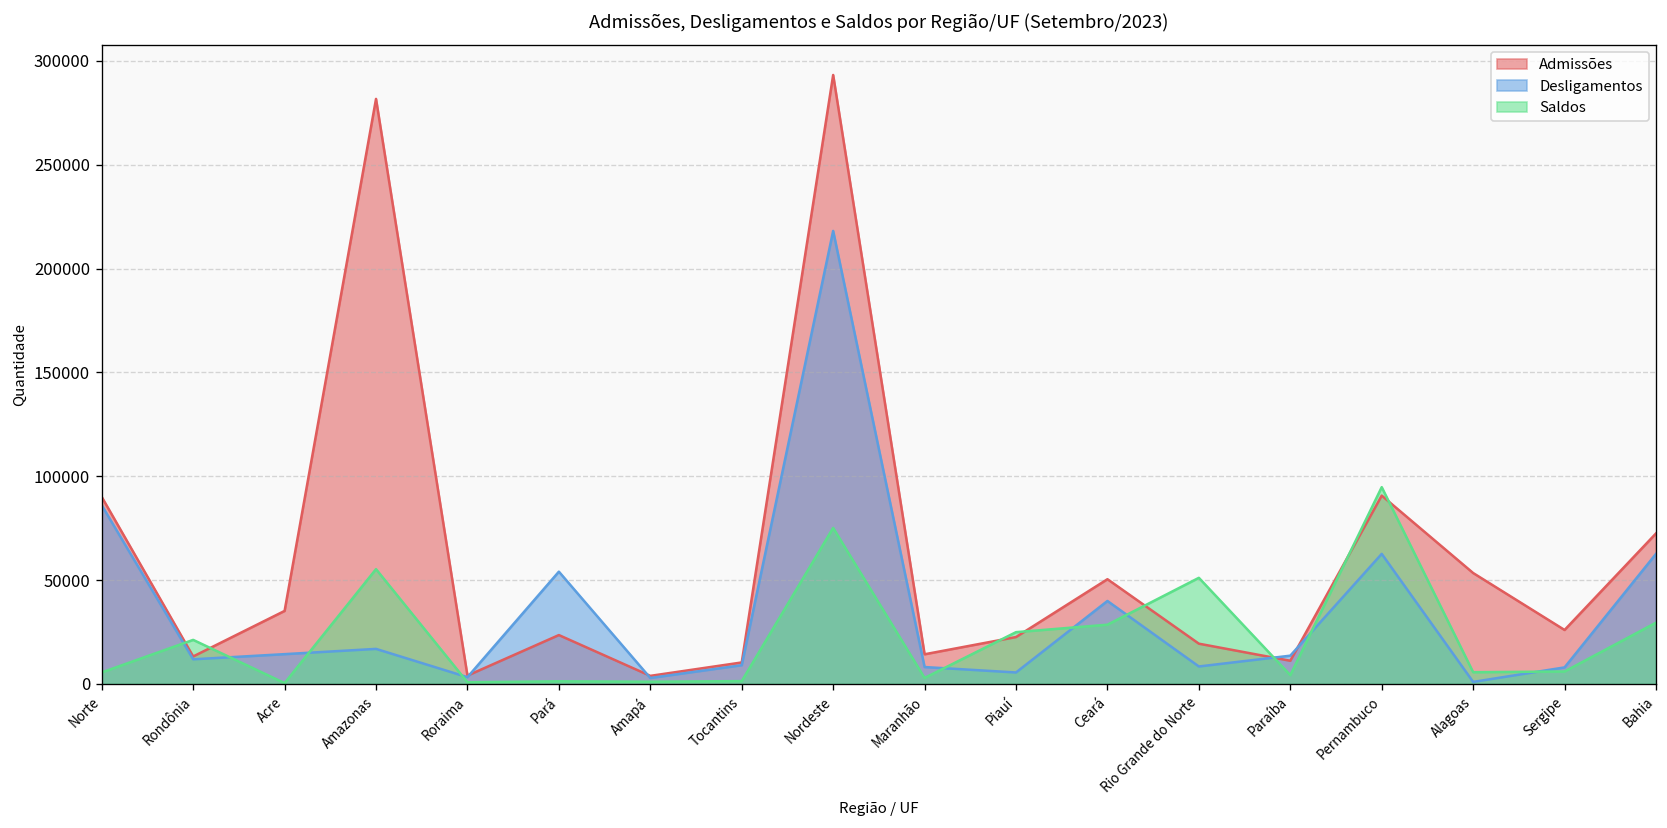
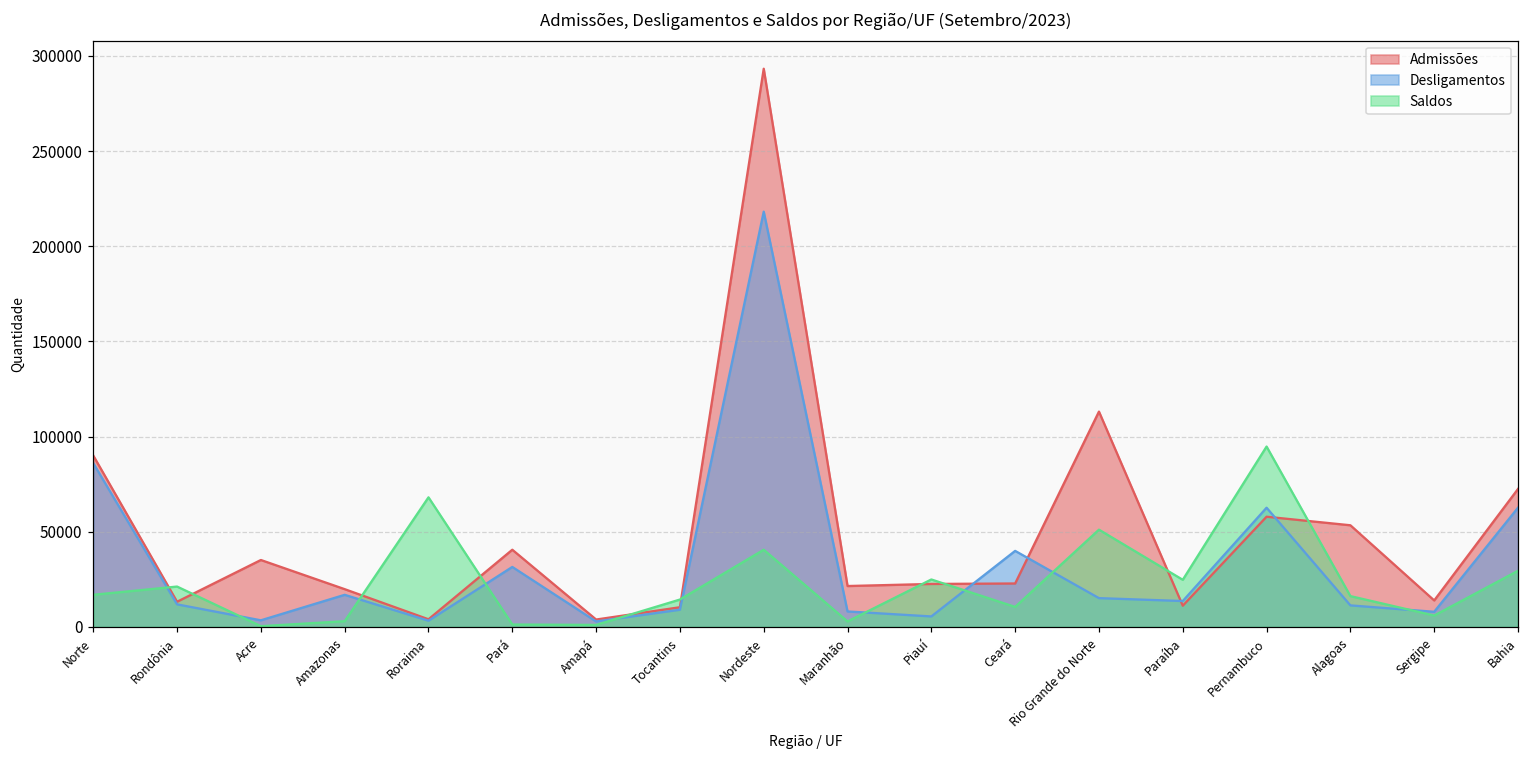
Saldos, Norte: 6000 -> 17000
Desligamentos, Acre: 14000 -> 3000
Admissões, Amazonas: 282000 -> 20000
Saldos, Amazonas: 55000 -> 3000
Saldos, Roraima: 1000 -> 68000
Admissões, Pará: 23000 -> 41000
Desligamentos, Pará: 54000 -> 31000
Saldos, Tocantins: 1000 -> 14000
Saldos, Nordeste: 75000 -> 41000
Admissões, Maranhão: 14000 -> 21000
Admissões, Ceará: 50000 -> 23000
Saldos, Ceará: 28000 -> 10000
Admissões, Rio Grande do Norte: 19000 -> 113000
Desligamentos, Rio Grande do Norte: 8000 -> 15000
Saldos, Paraíba: 4000 -> 25000
Admissões, Pernambuco: 91000 -> 58000
Desligamentos, Alagoas: 1000 -> 11000
Saldos, Alagoas: 6000 -> 16000
Admissões, Sergipe: 26000 -> 14000
